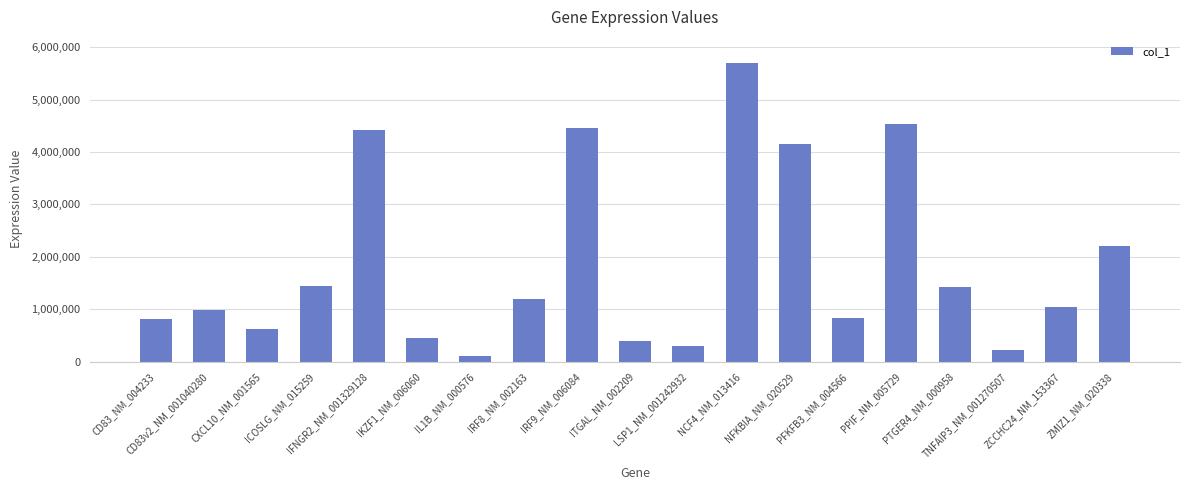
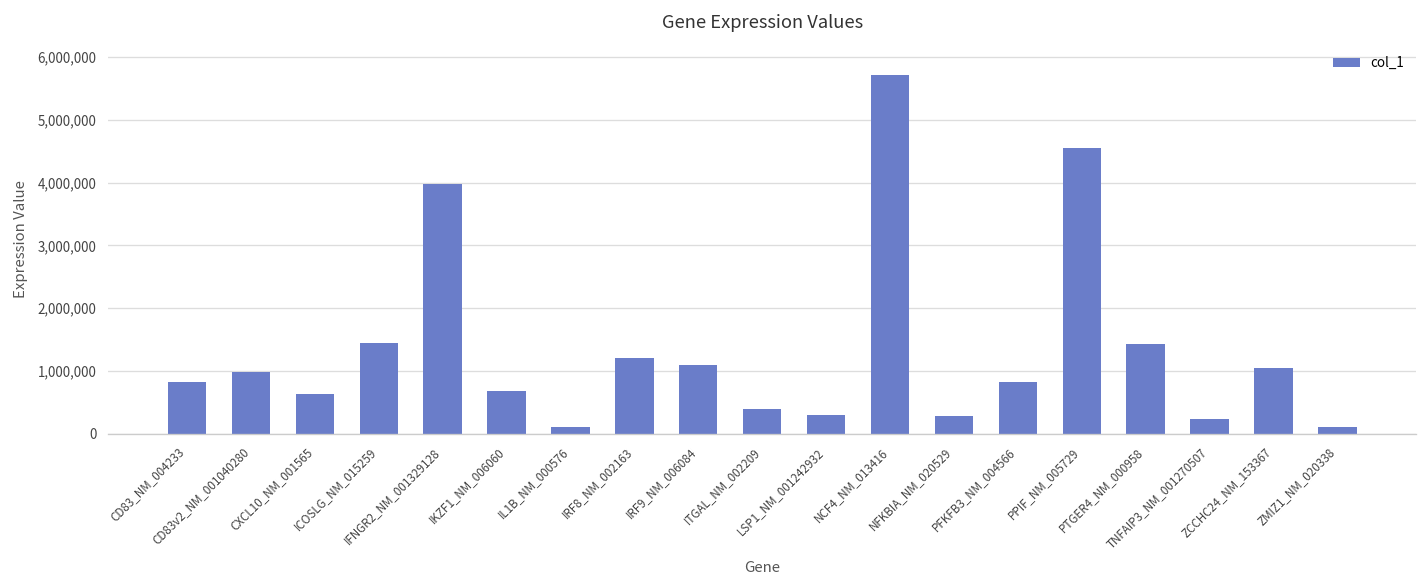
IFNGR2_NM_001329128: 4,400,000 -> 4,000,000
IKZF1_NM_006060: 400,000 -> 700,000
IRF9_NM_006084: 4,500,000 -> 1,100,000
NFKBIA_NM_020529: 4,200,000 -> 300,000
ZMIZ1_NM_020338: 2,200,000 -> 100,000
